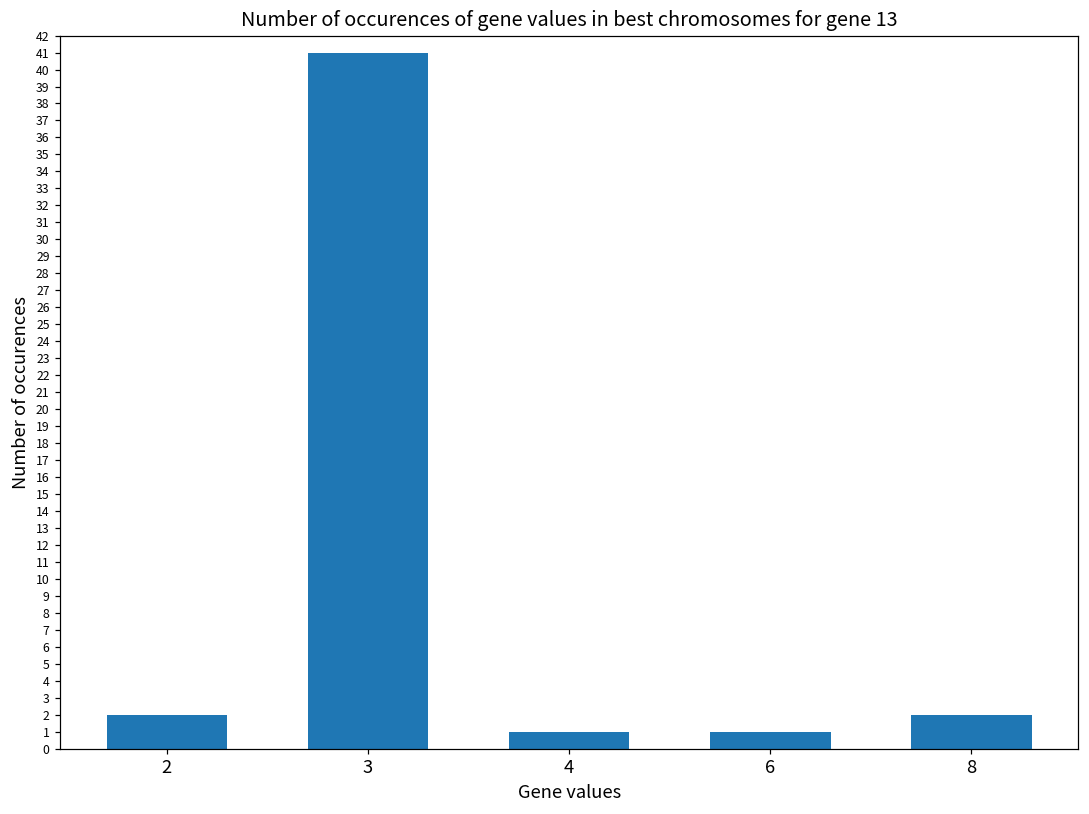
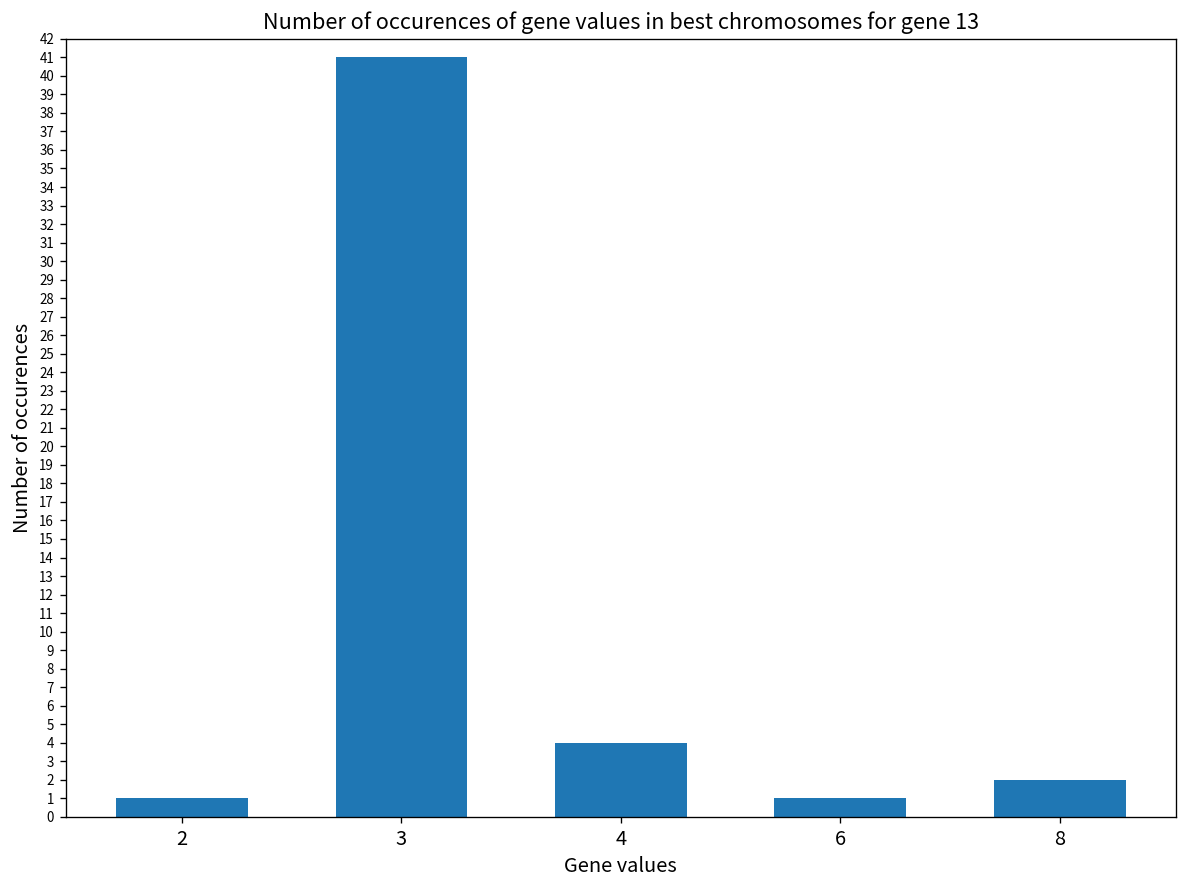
2: 2 -> 1
4: 1 -> 4
